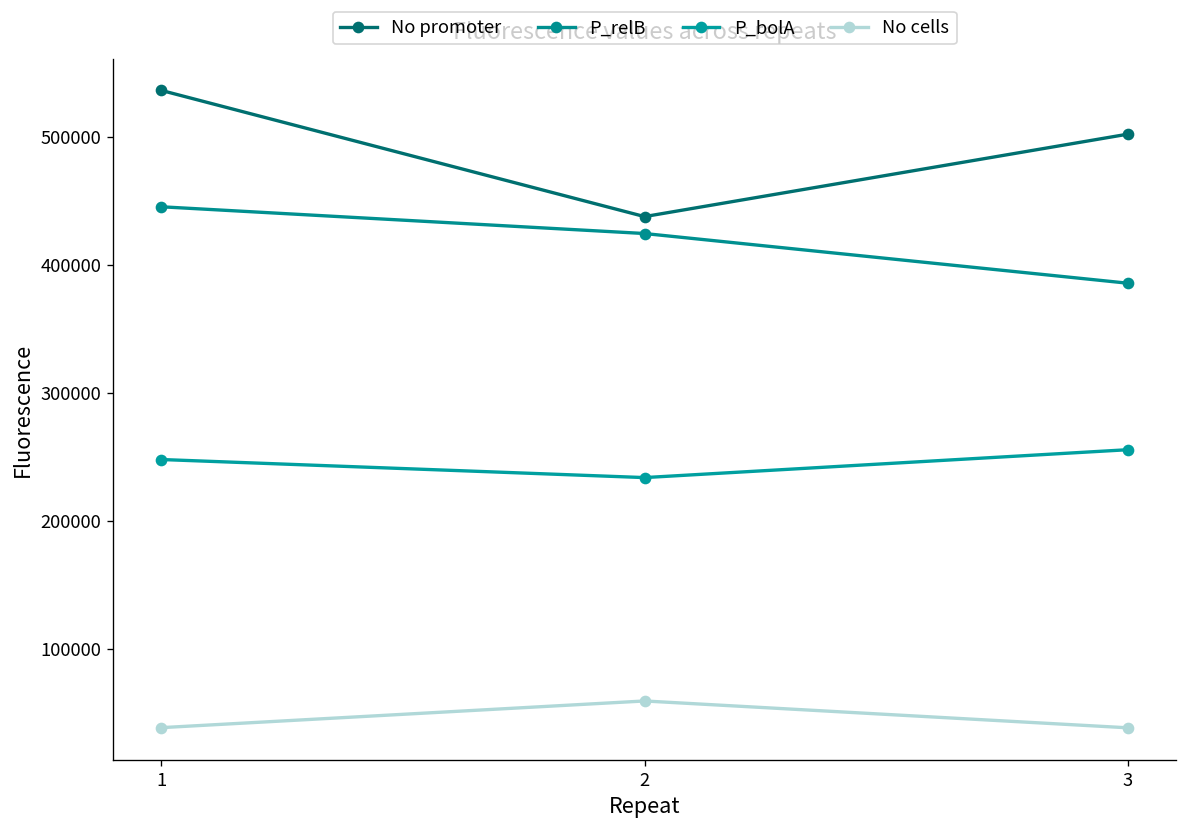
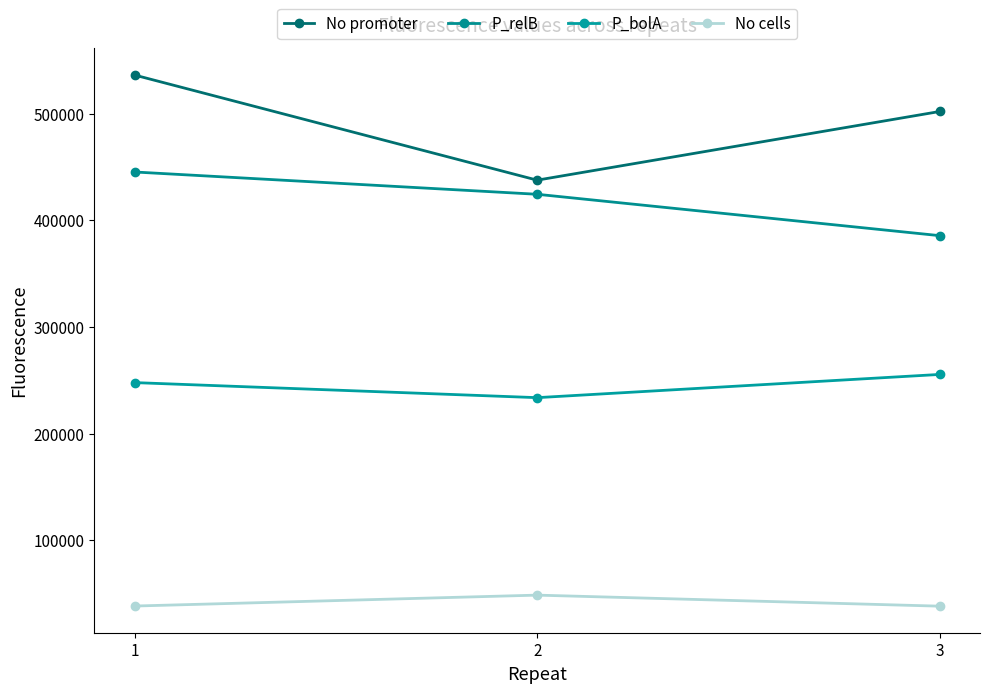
No cells, 2: 59000 -> 49000
